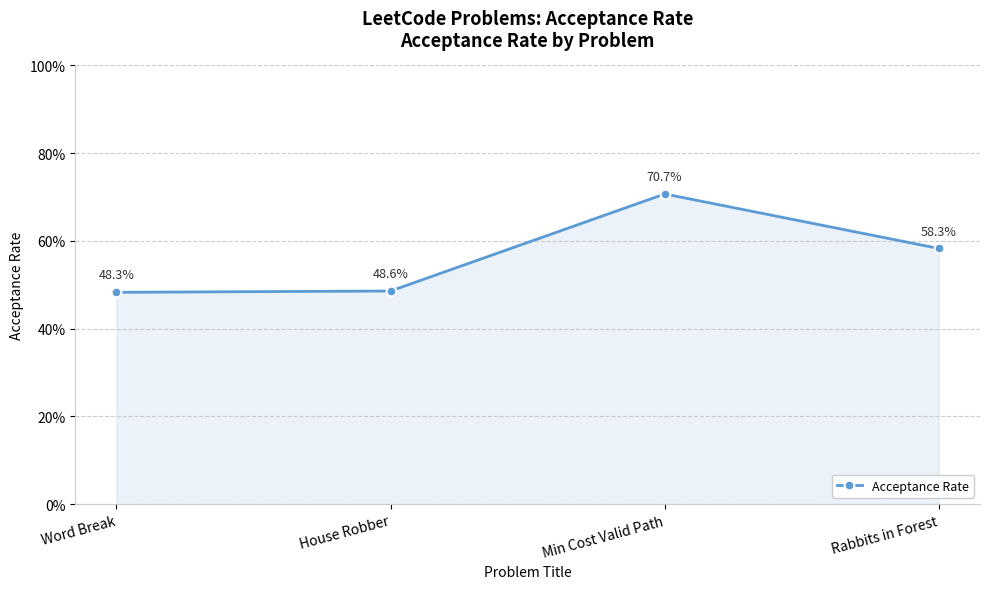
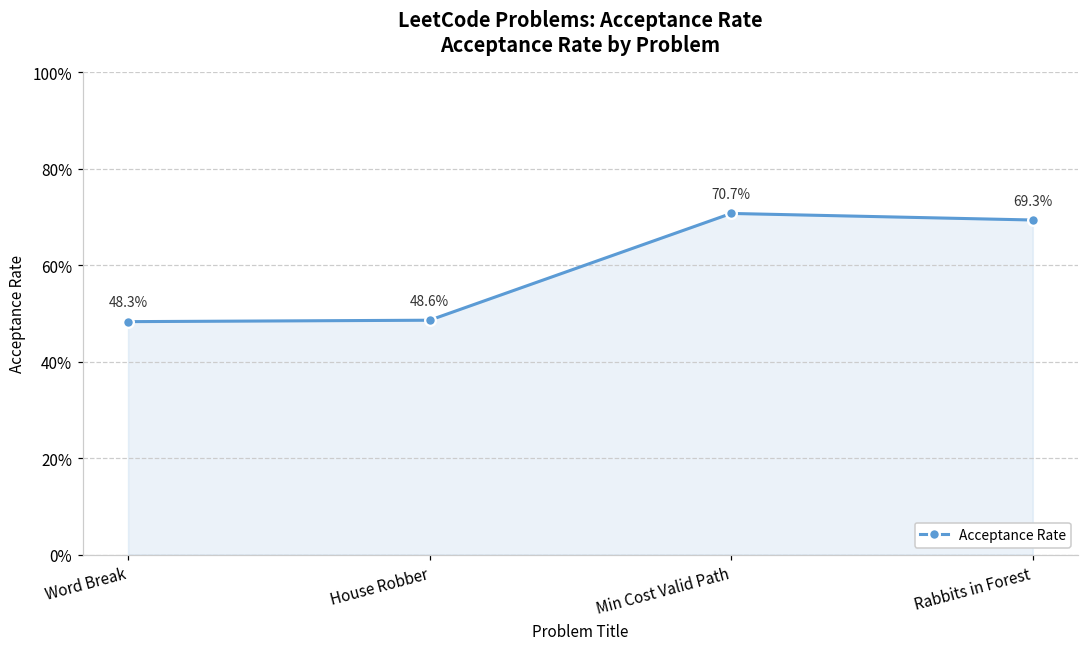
Rabbits in Forest: 58.3% -> 69.3%
